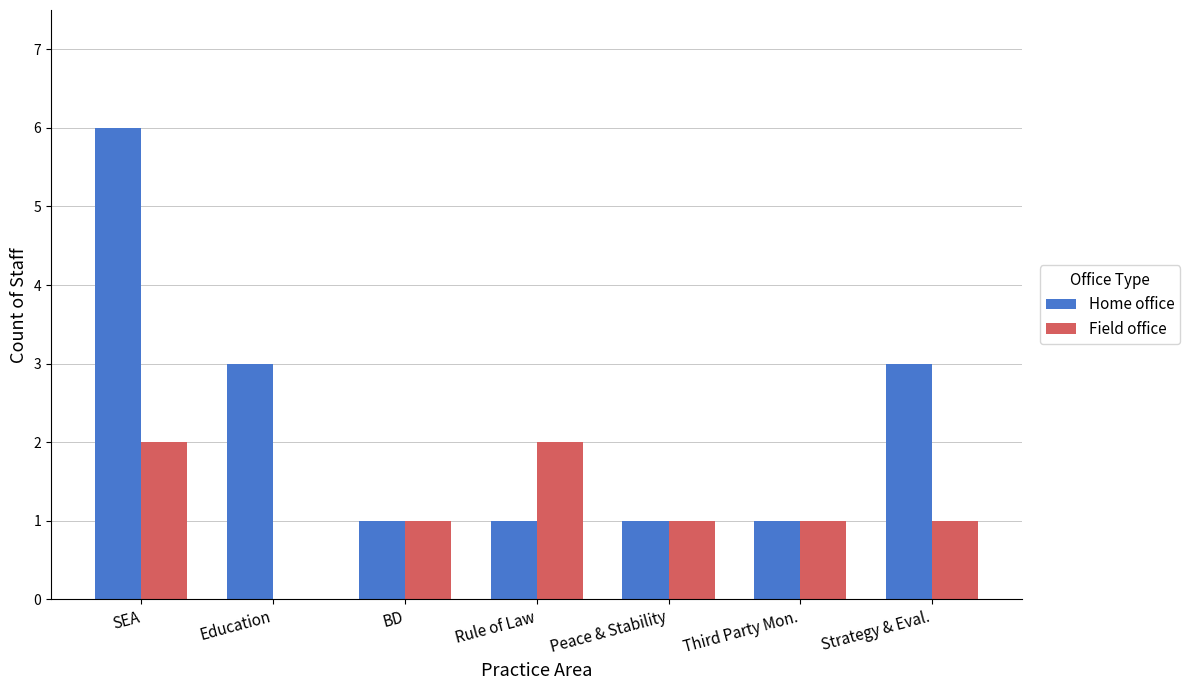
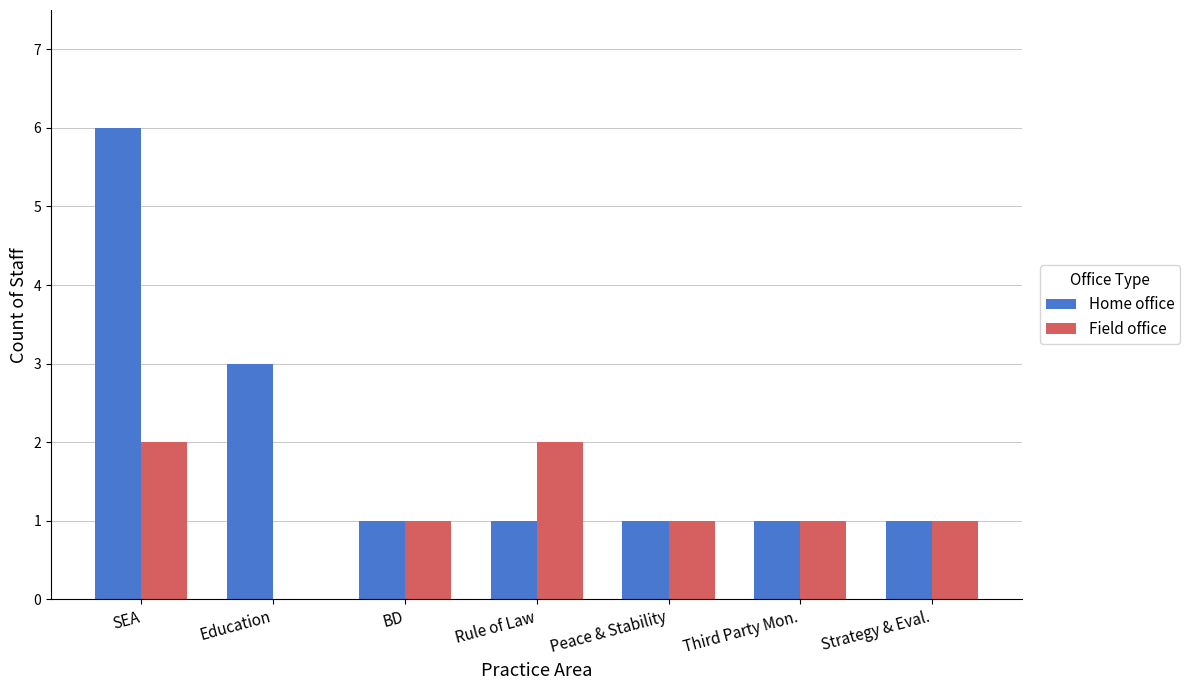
Home office, Strategy & Eval.: 3 -> 1
